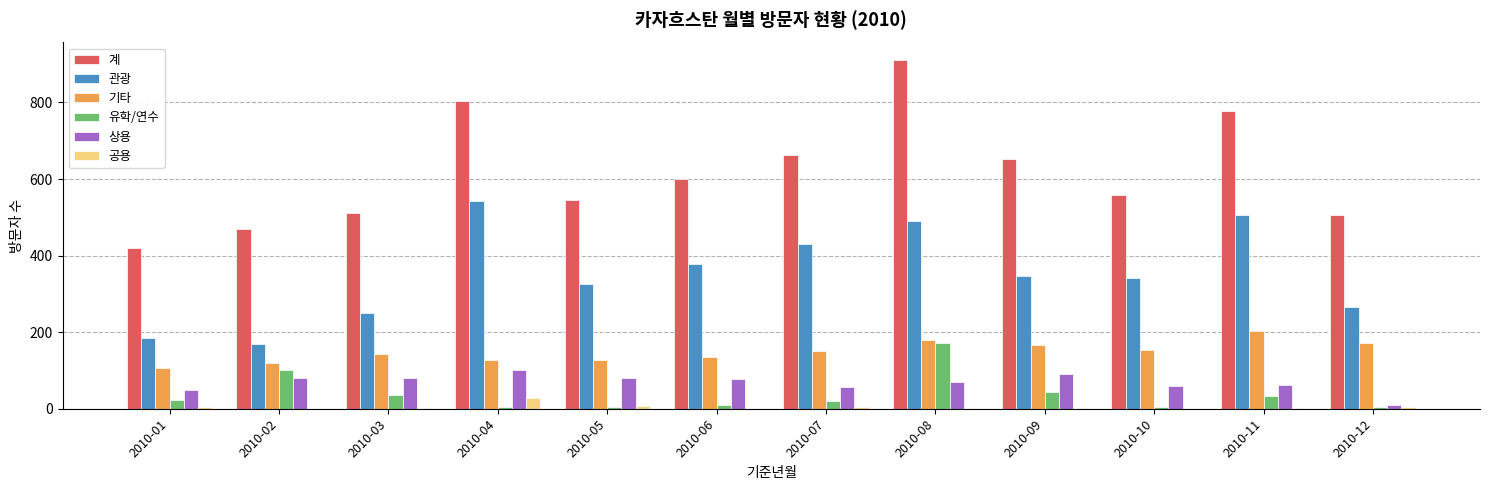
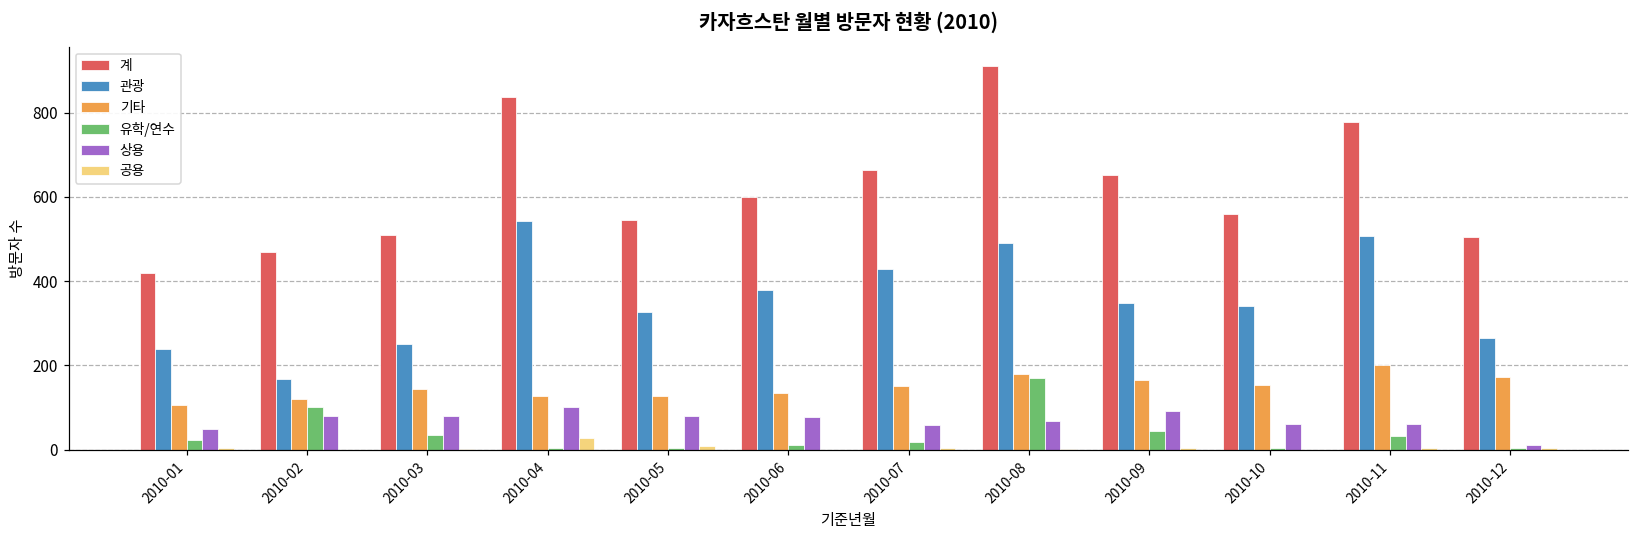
관광, 2010-01: 190 -> 240
계, 2010-04: 800 -> 840
